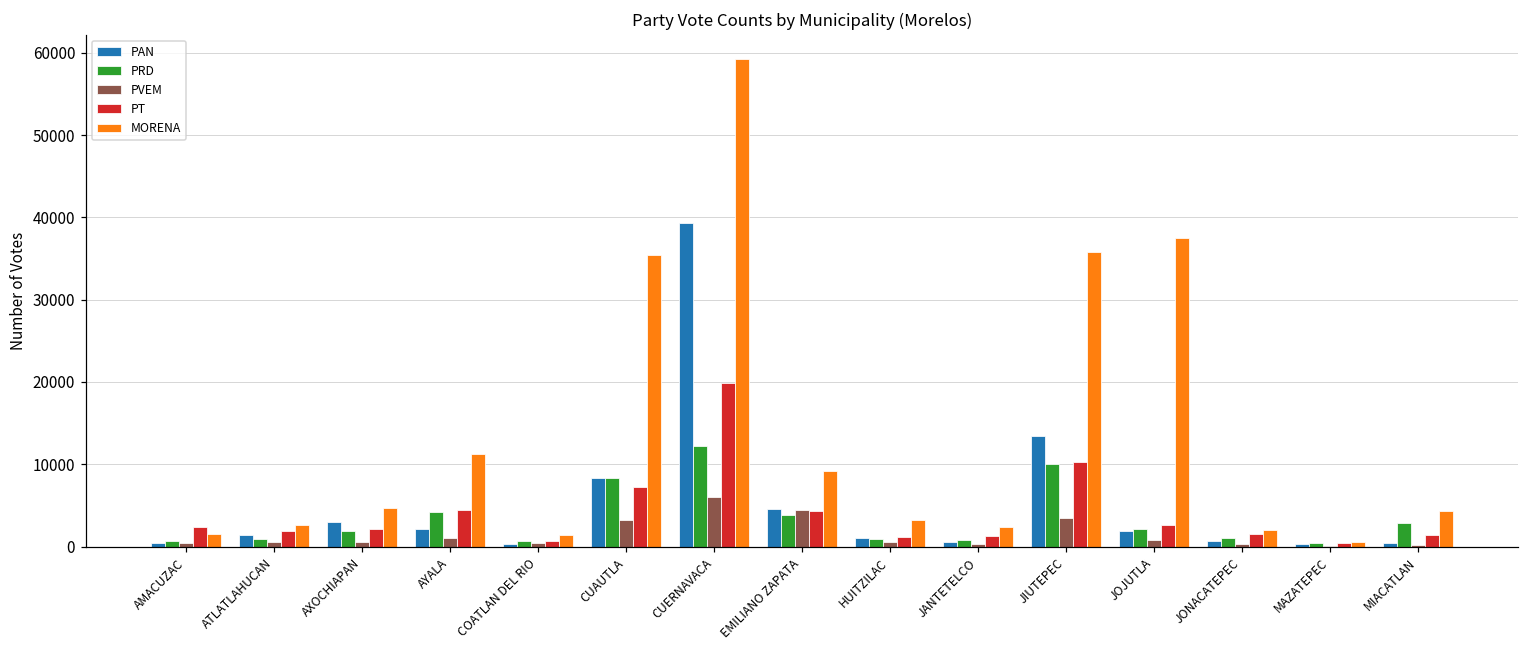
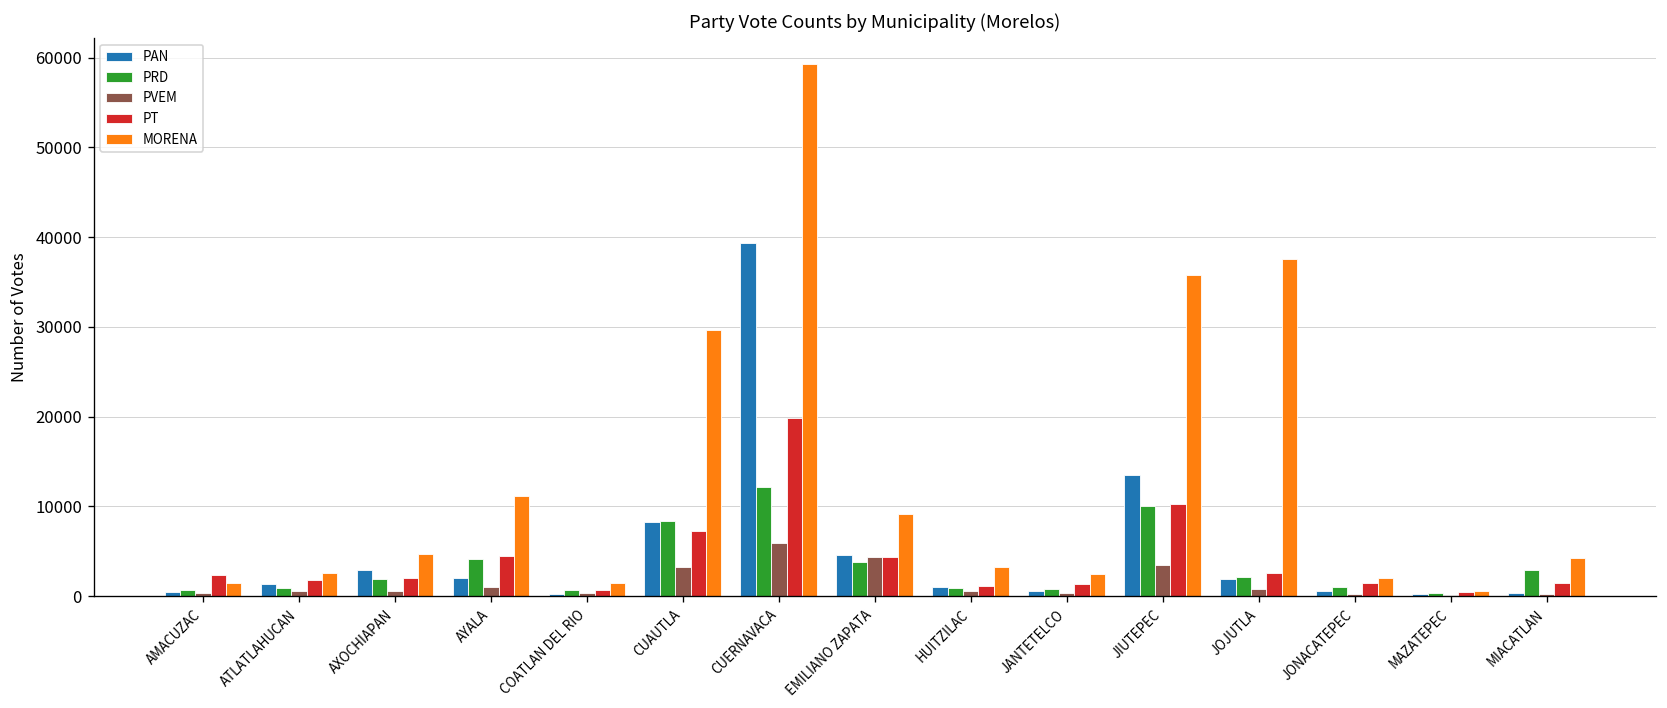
MORENA, CUAUTLA: 35000 -> 30000
